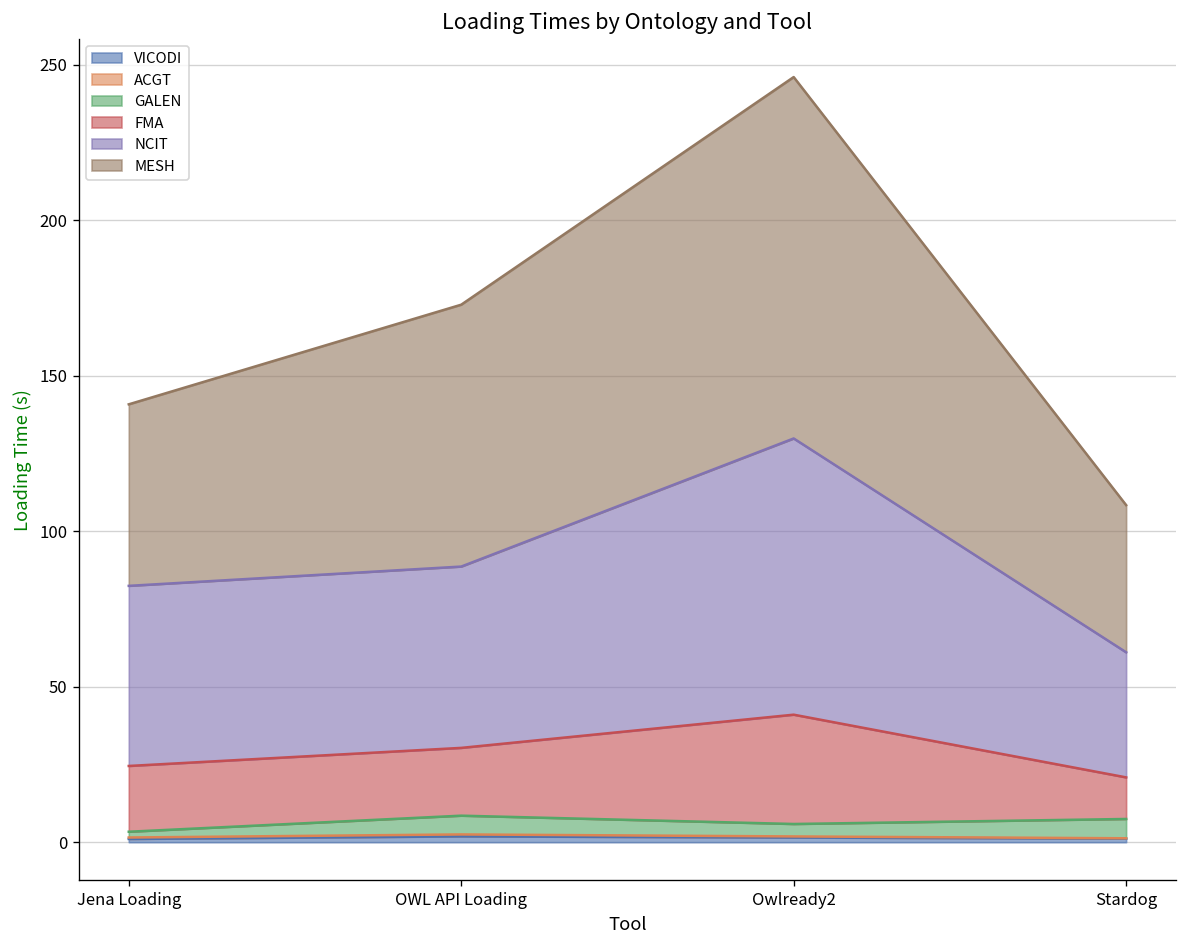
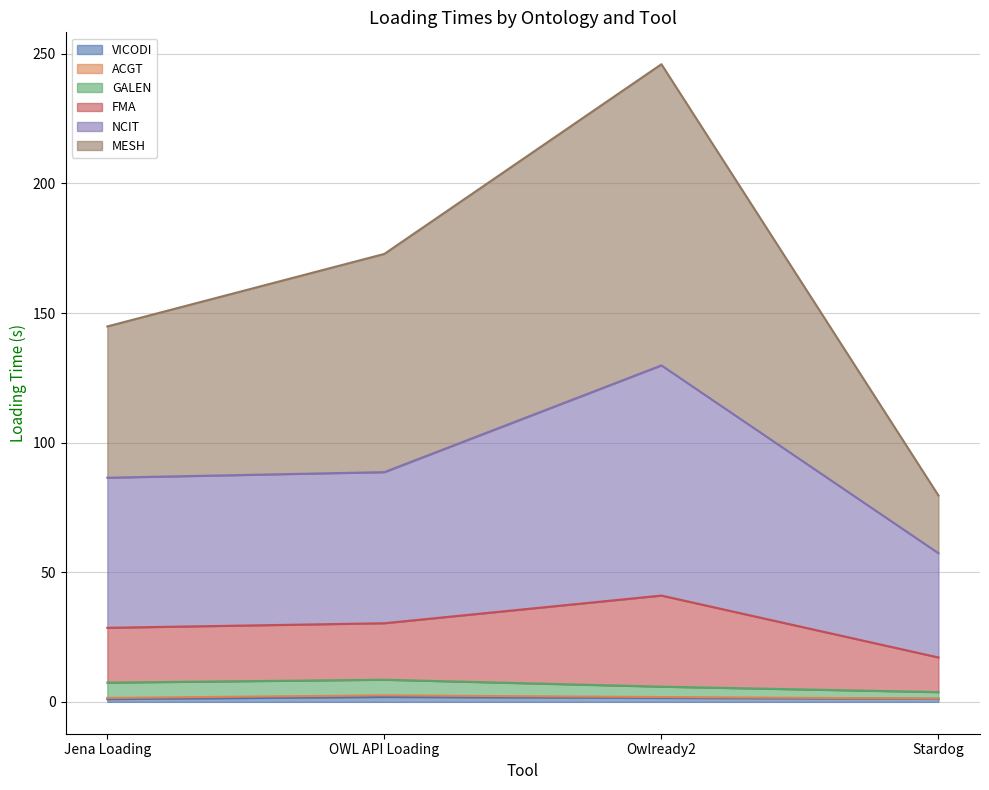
GALEN, Jena Loading: 2 -> 6
GALEN, Stardog: 6 -> 2
MESH, Stardog: 47 -> 22
